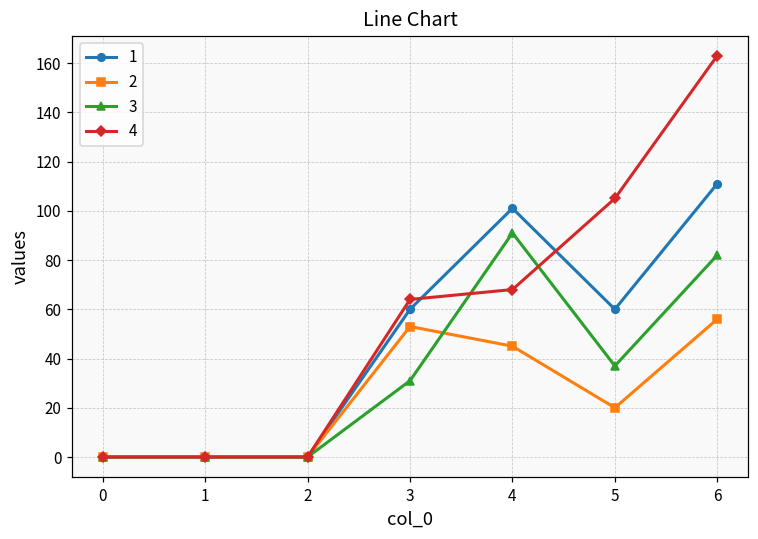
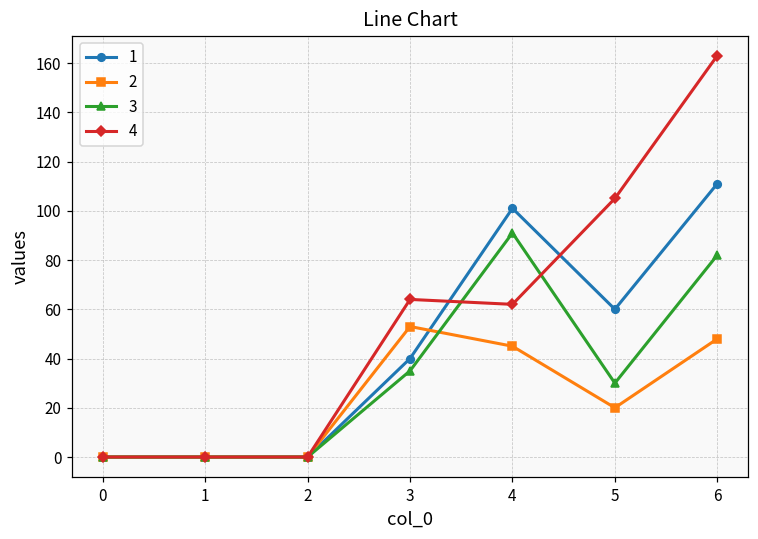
1, 3: 60 -> 40
3, 3: 31 -> 35
4, 4: 68 -> 62
3, 5: 37 -> 30
2, 6: 56 -> 48
